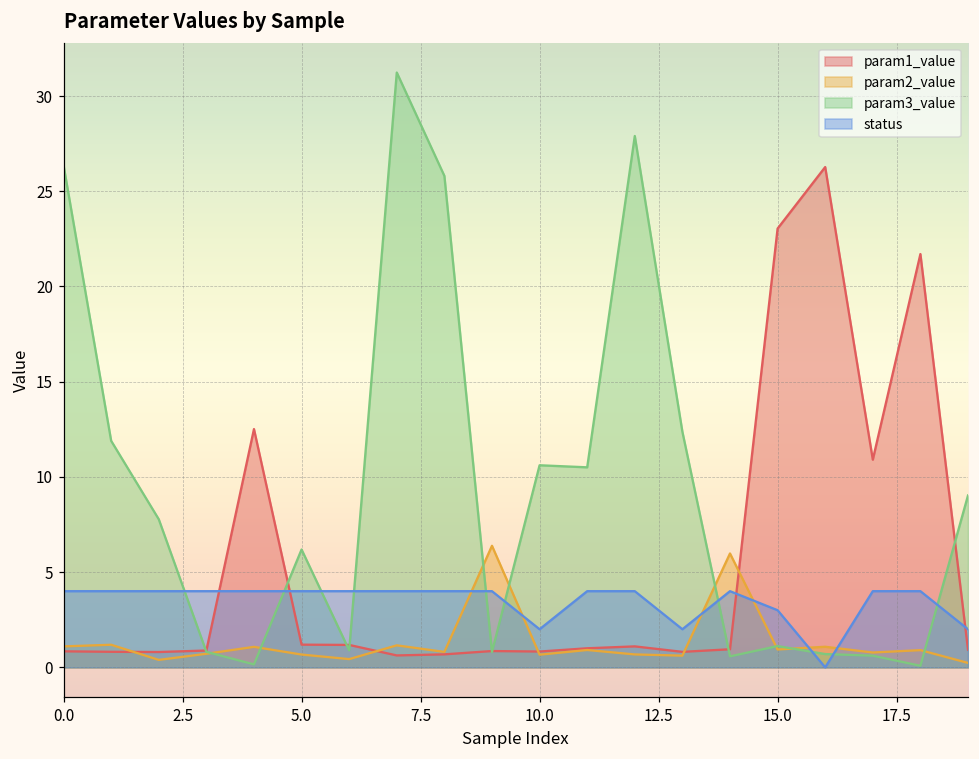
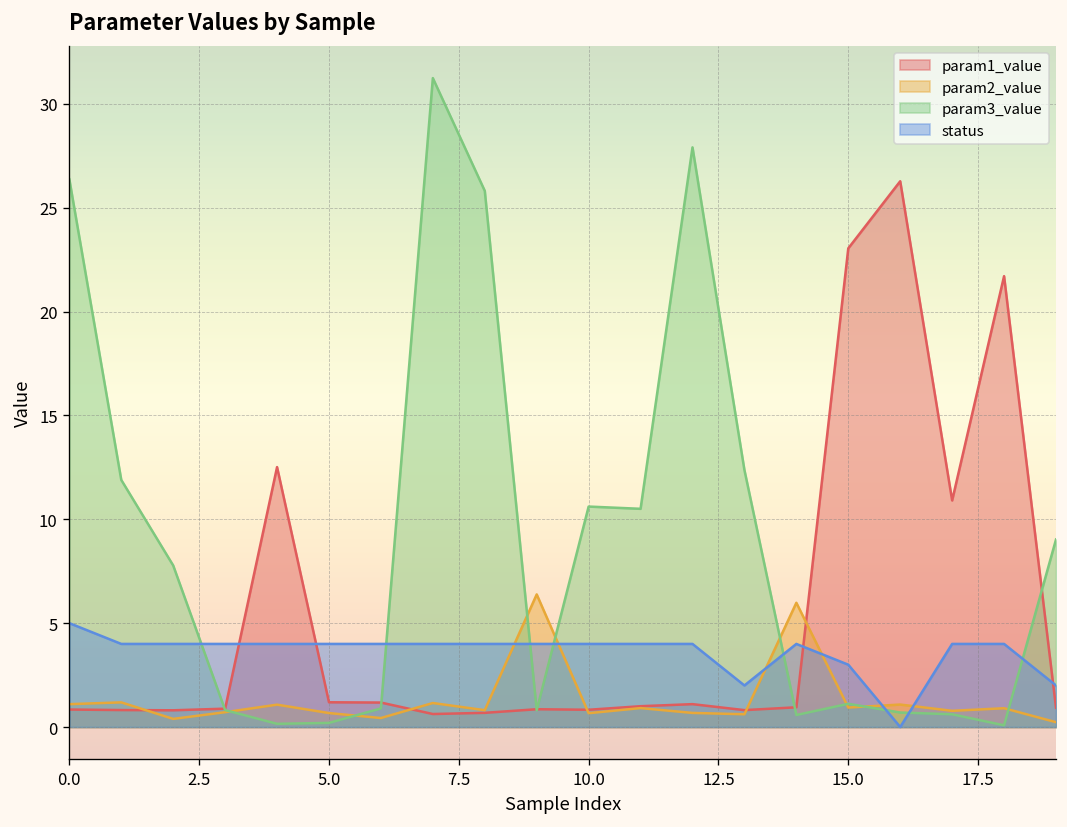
status, 0.0: 4 -> 5
param3_value, 5.0: 6.2 -> 0.2
status, 10.0: 2 -> 4
